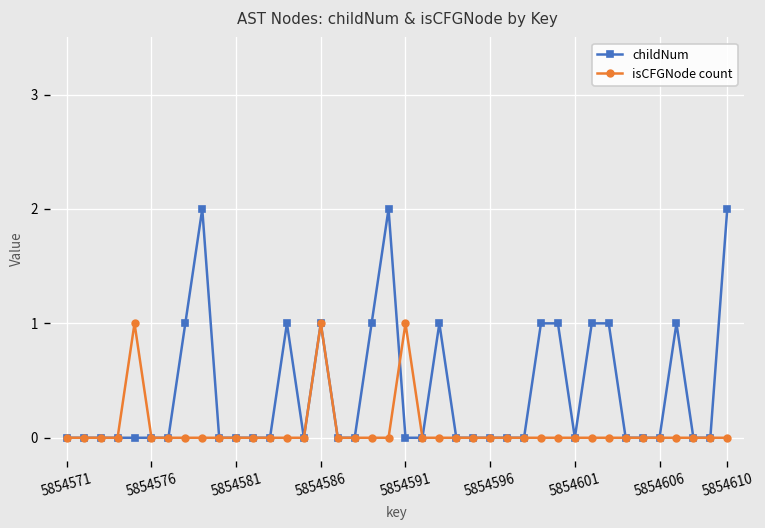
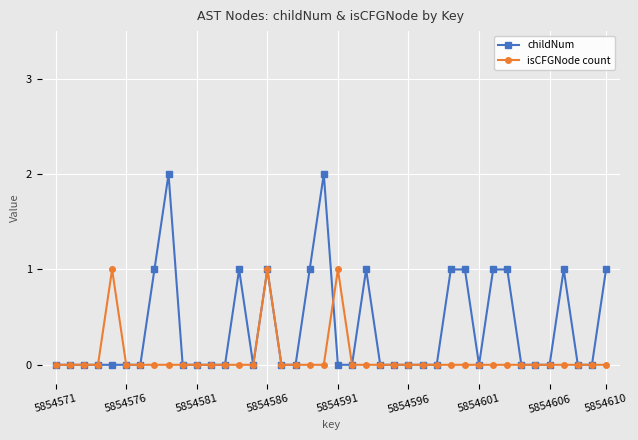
childNum, 5854610: 2 -> 1
